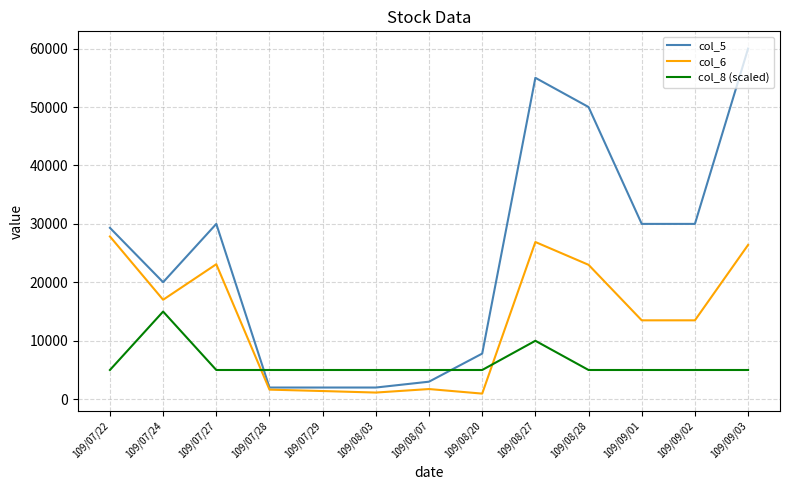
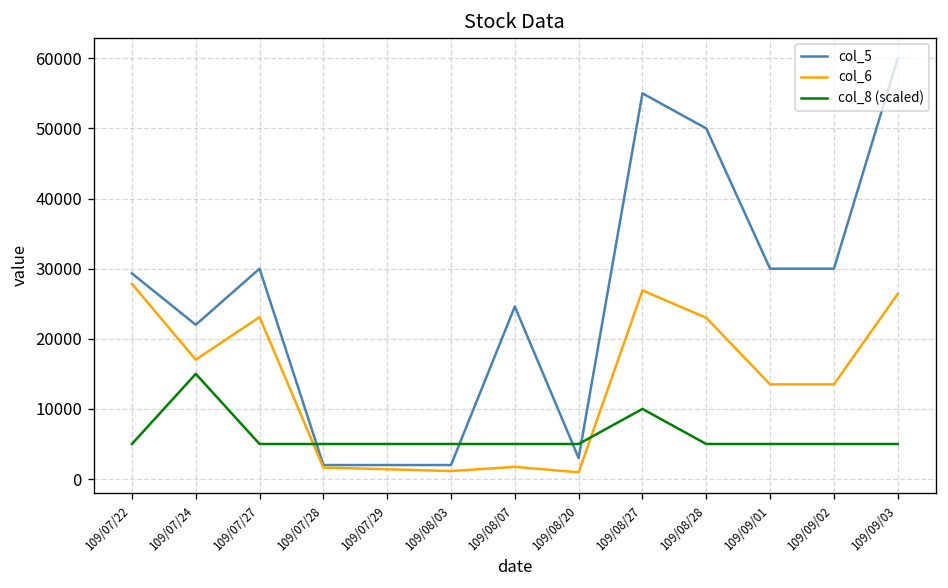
col_5, 109/07/24: 20000 -> 22000
col_5, 109/08/07: 3000 -> 25000
col_5, 109/08/20: 8000 -> 3000
